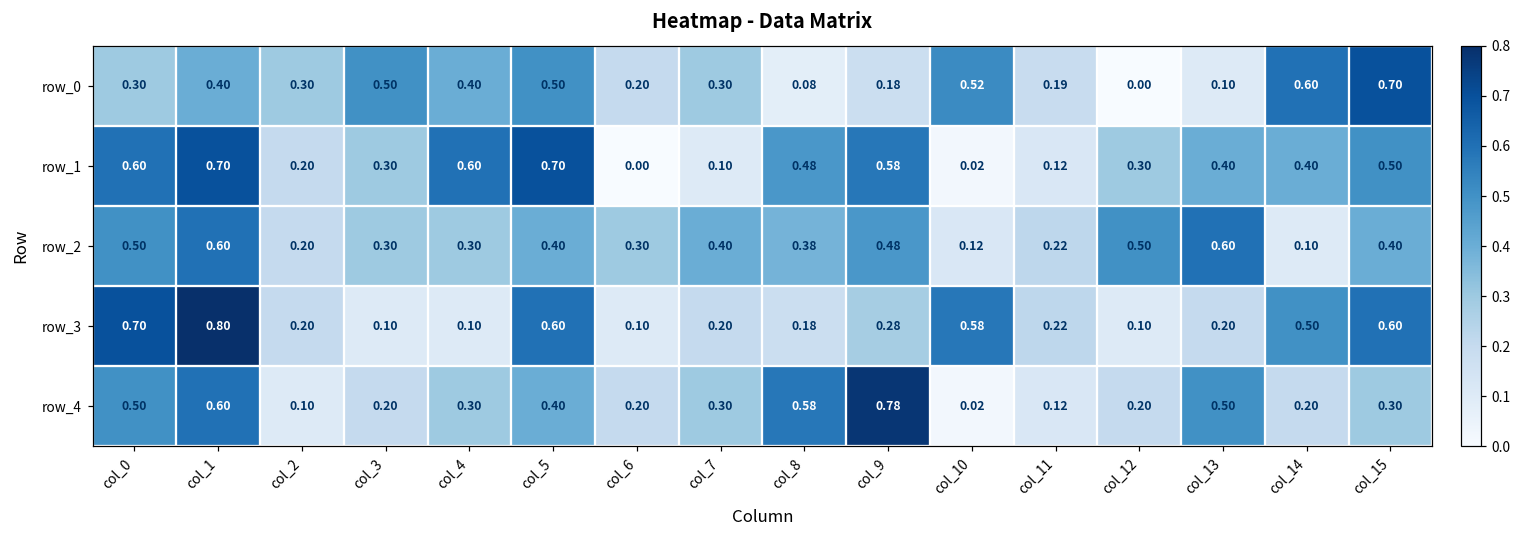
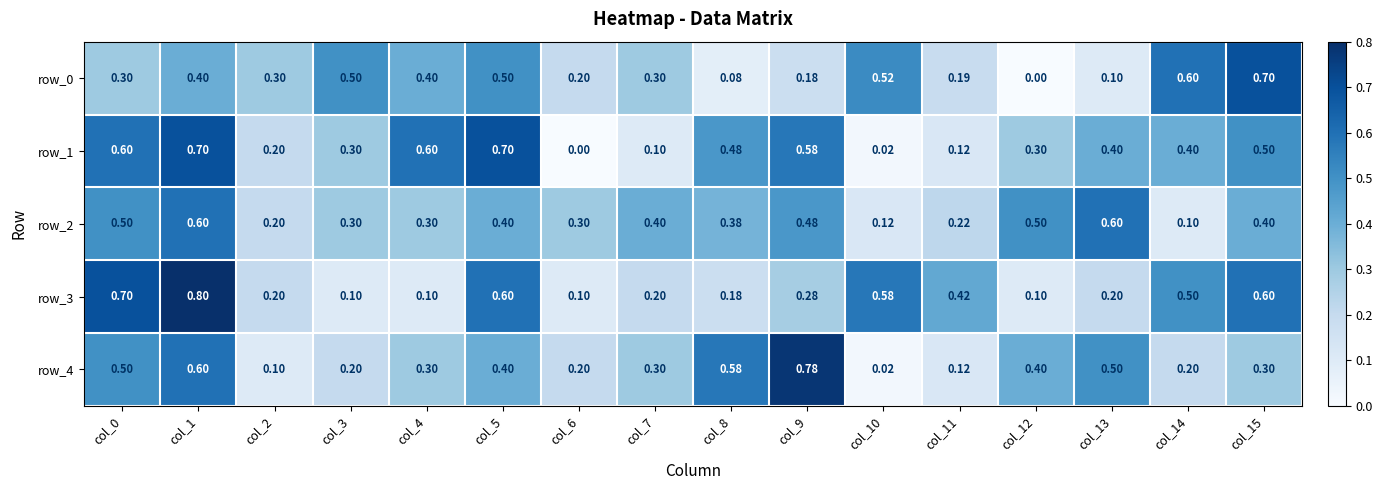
row_3, col_11: 0.22 -> 0.42
row_4, col_12: 0.20 -> 0.40
